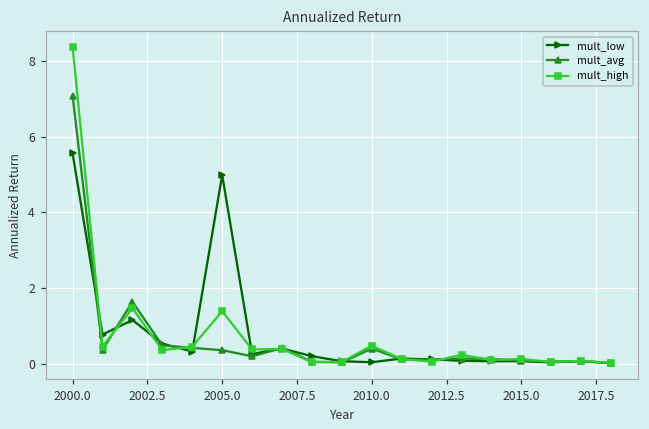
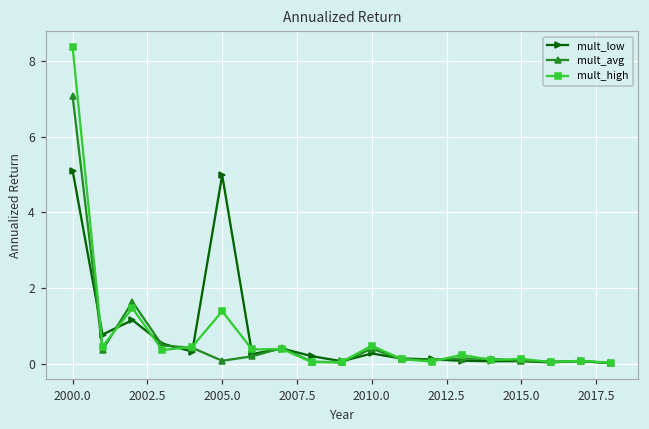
mult_low, 2000.0: 5.6 -> 5.1
mult_avg, 2005.0: 0.4 -> 0.1
mult_low, 2010.0: 0.0 -> 0.3
